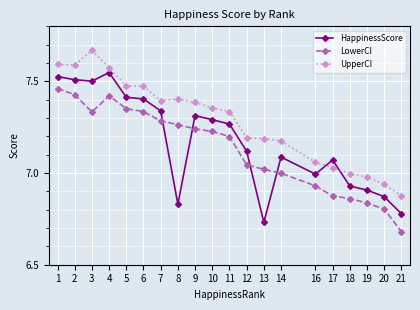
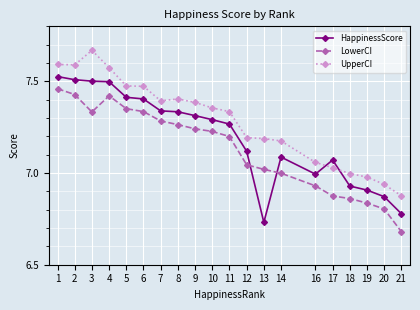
HappinessScore, 4: 7.55 -> 7.50
HappinessScore, 8: 6.83 -> 7.33
